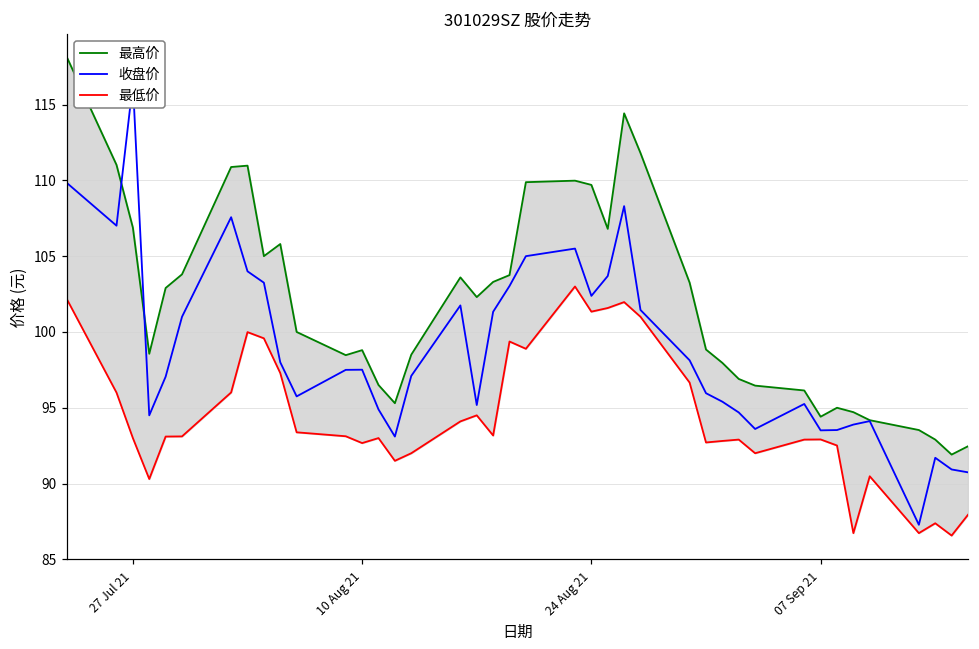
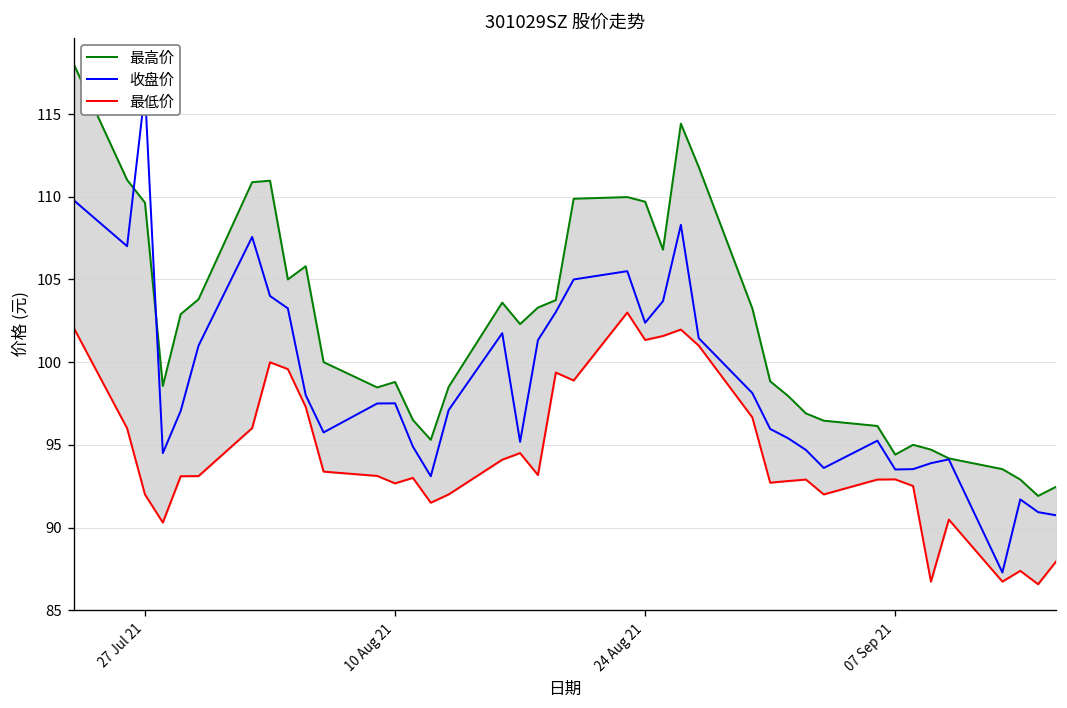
最高价, 27 Jul 21: 106.9 -> 109.6
最低价, 27 Jul 21: 93 -> 92
